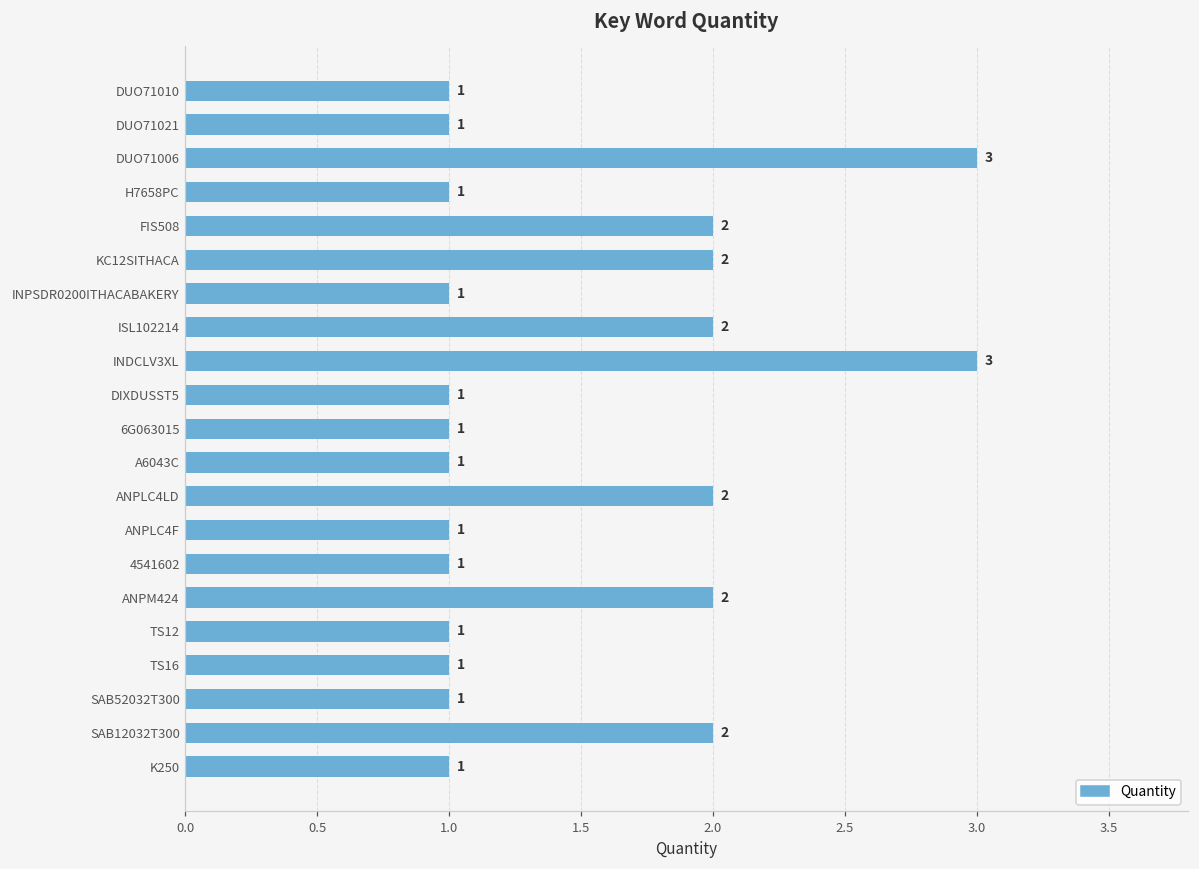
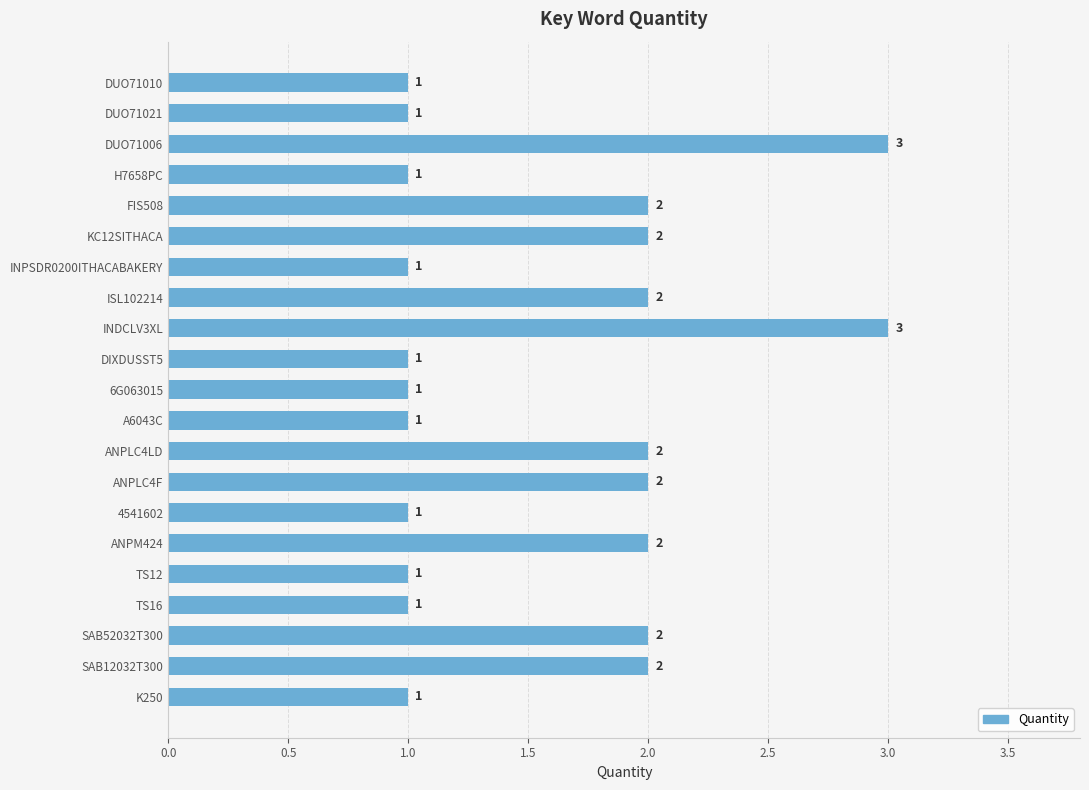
ANPLC4F: 1 -> 2
SAB52032T300: 1 -> 2
